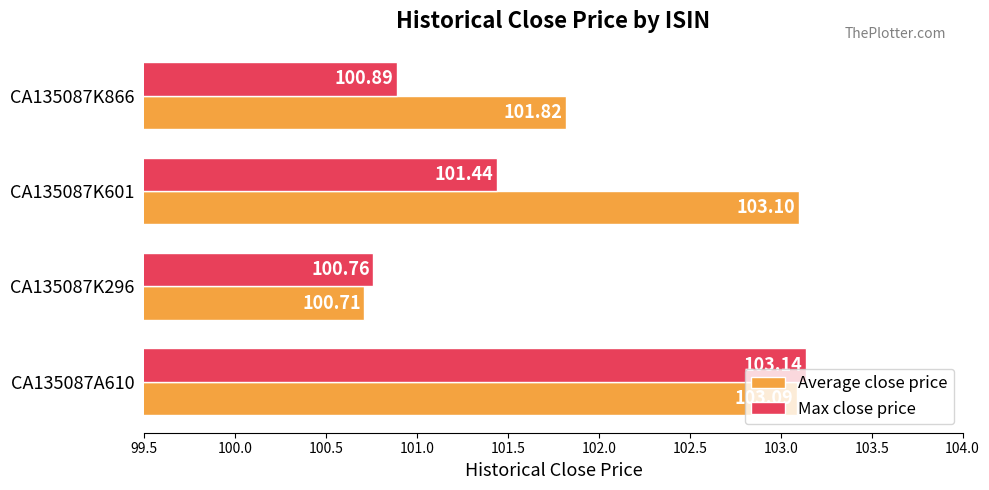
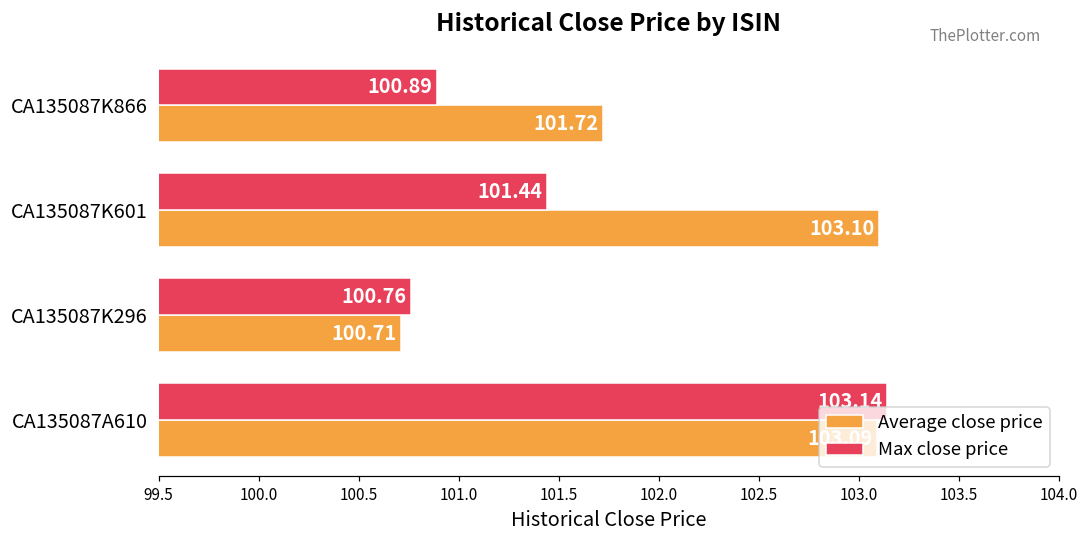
Average close price, CA135087K866: 101.82 -> 101.72
